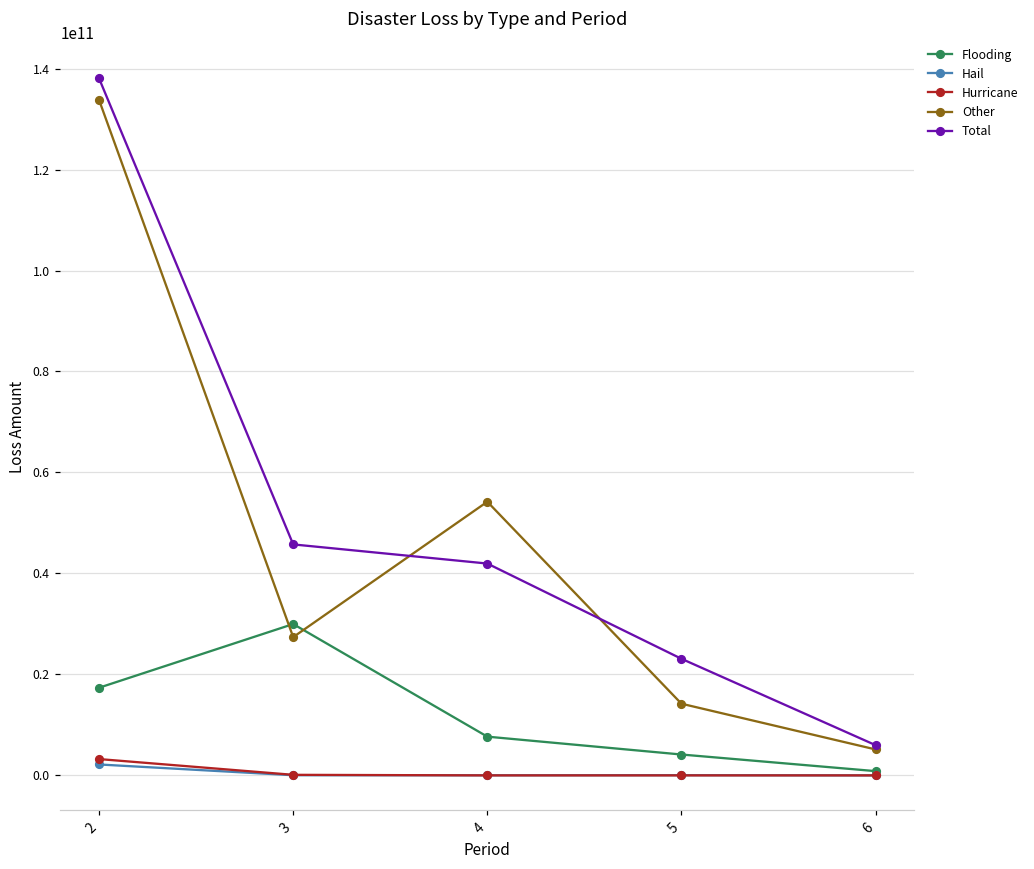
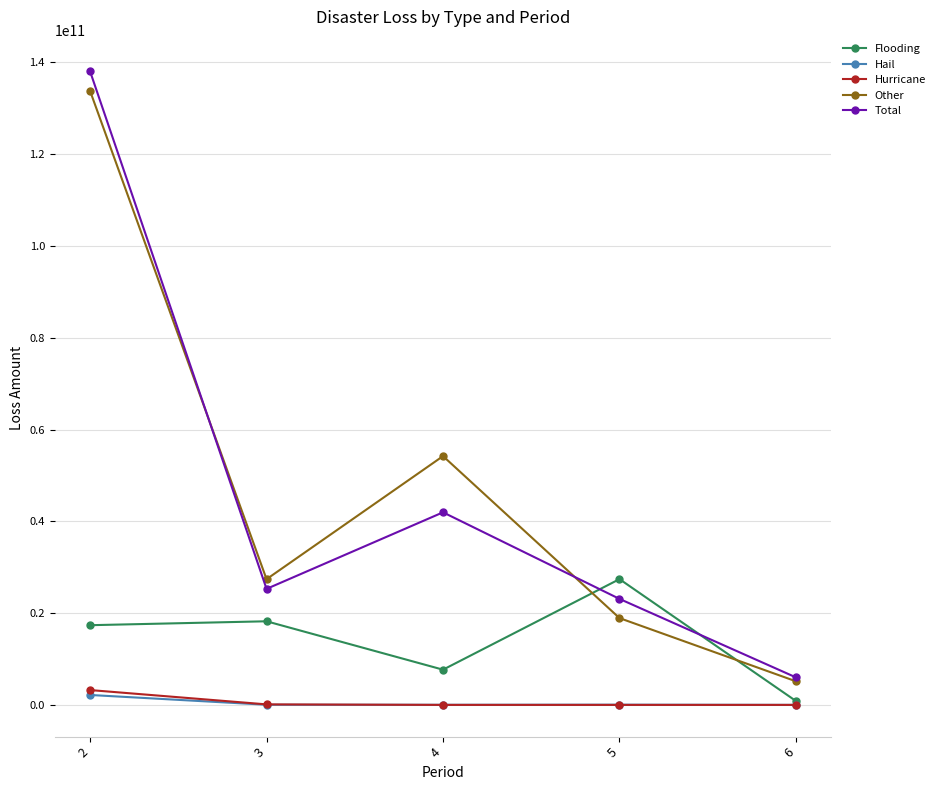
Flooding, 3: 30000000000 -> 18000000000
Total, 3: 46000000000 -> 25000000000
Flooding, 5: 4000000000 -> 27000000000
Other, 5: 14000000000 -> 19000000000
